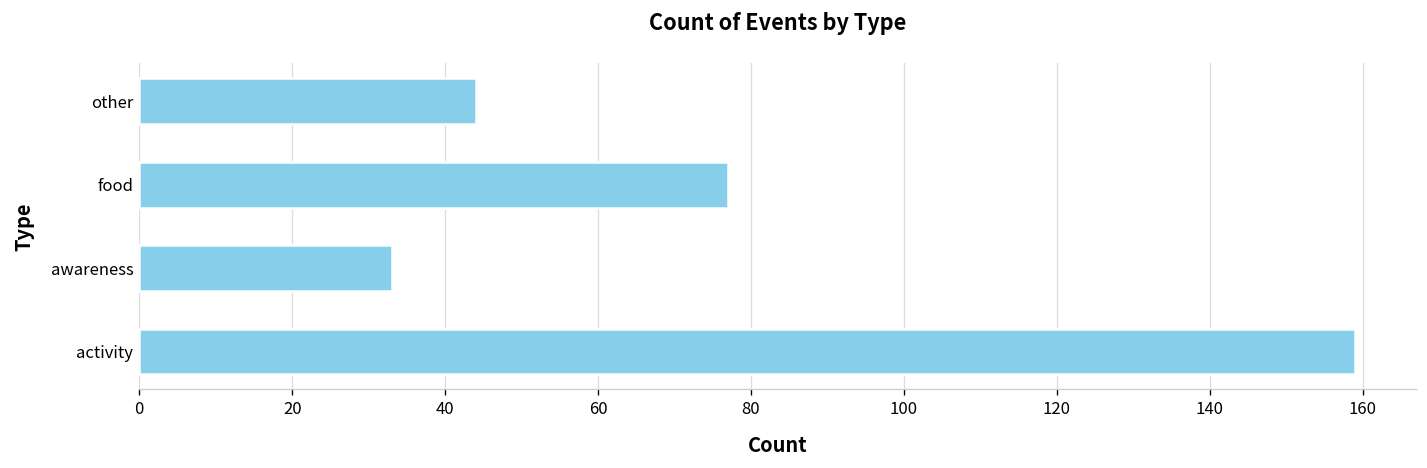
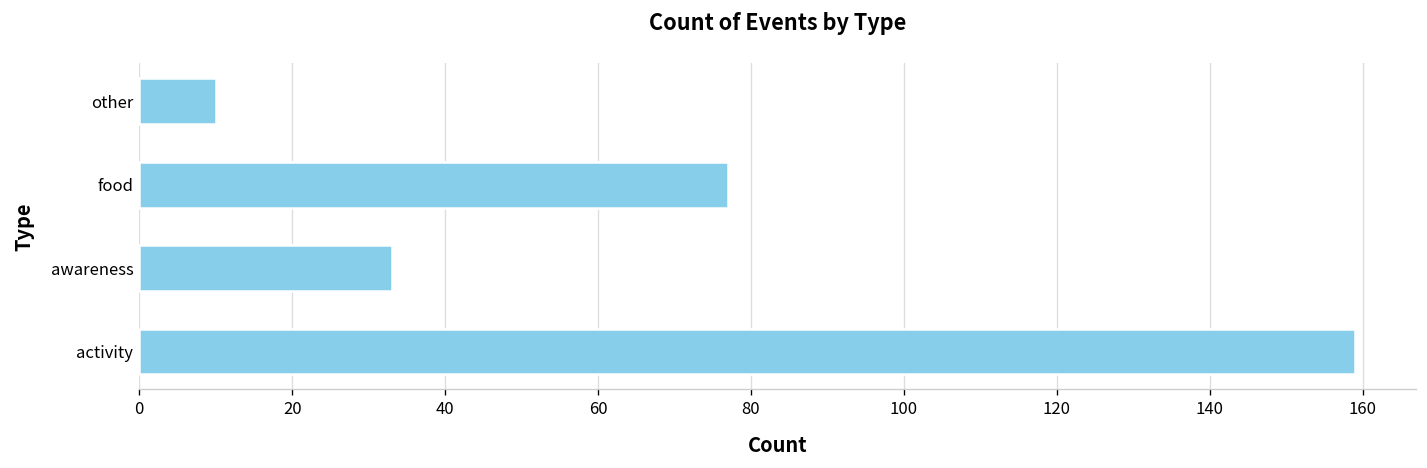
other: 44 -> 10
